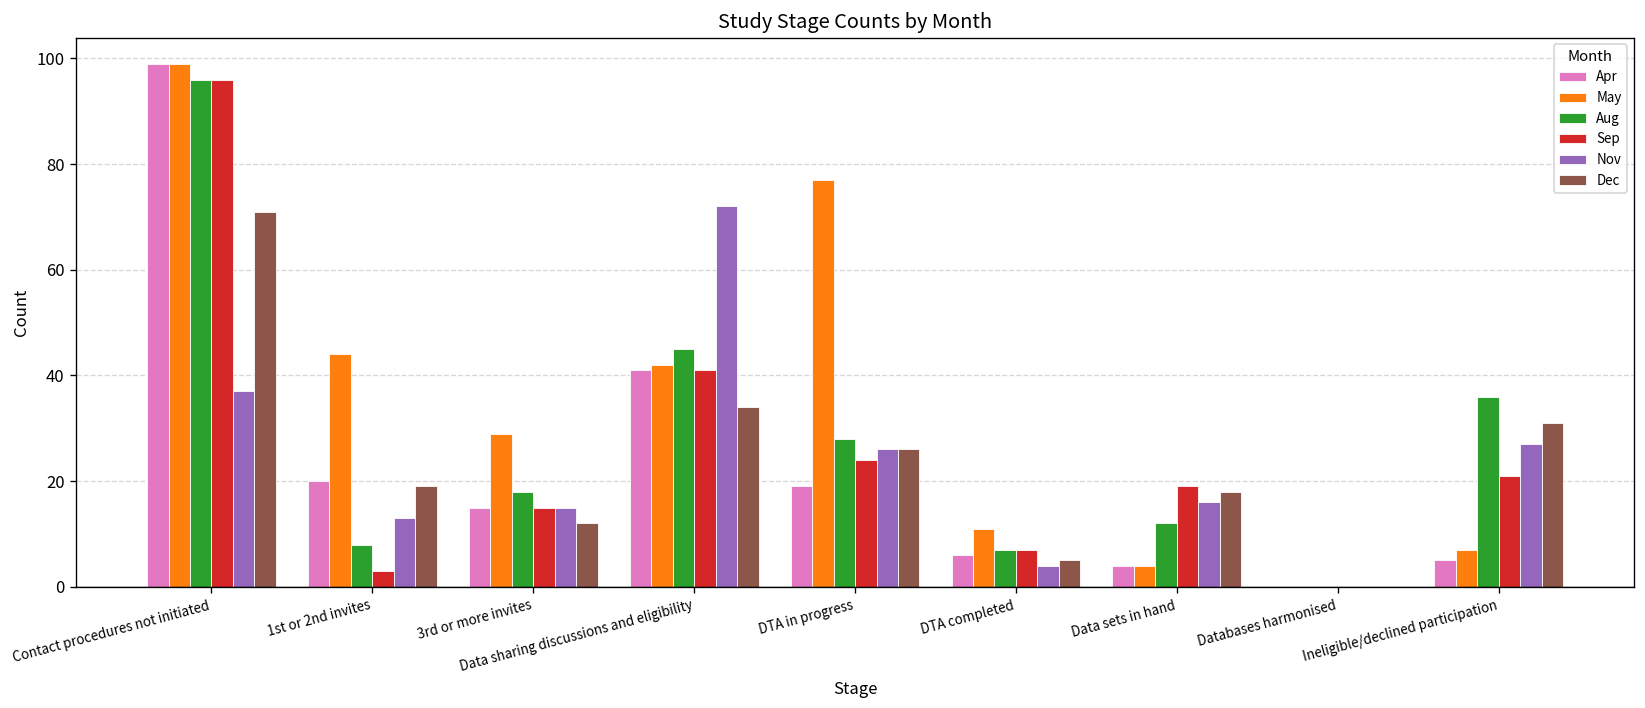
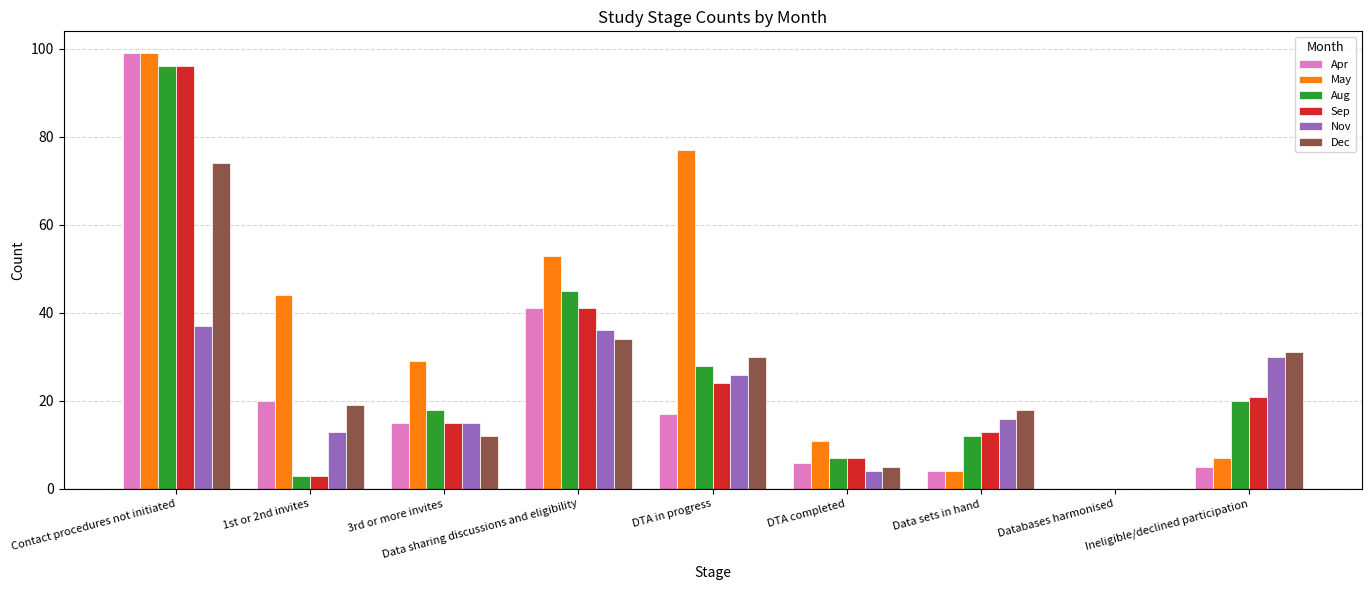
Dec, Contact procedures not initiated: 71 -> 74
Aug, 1st or 2nd invites: 8 -> 3
May, Data sharing discussions and eligibility: 42 -> 53
Nov, Data sharing discussions and eligibility: 72 -> 36
Apr, DTA in progress: 19 -> 17
Dec, DTA in progress: 26 -> 30
Sep, Data sets in hand: 19 -> 13
Aug, Ineligible/declined participation: 36 -> 20
Nov, Ineligible/declined participation: 27 -> 30
